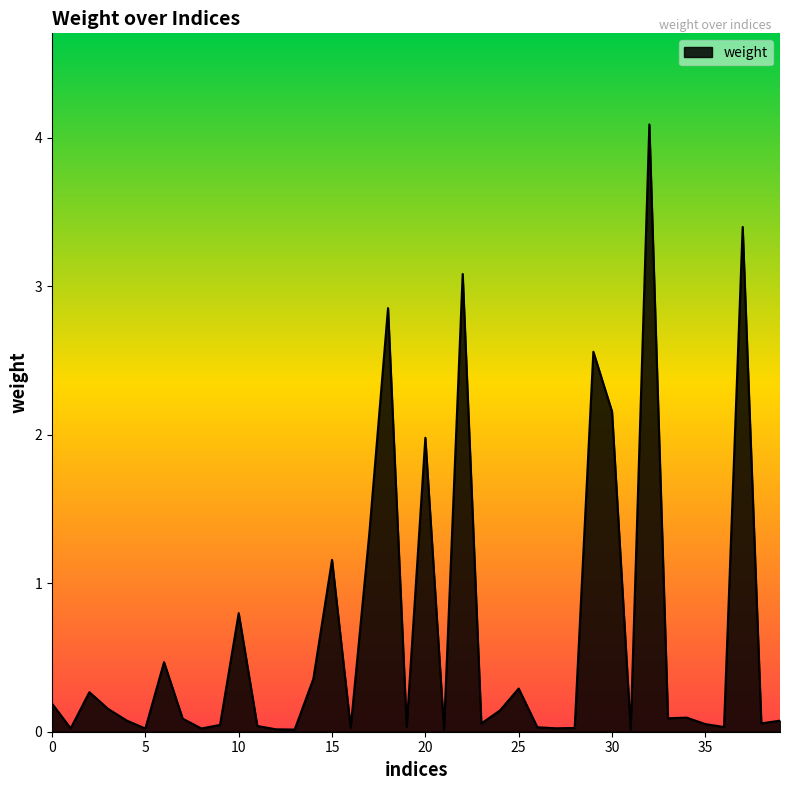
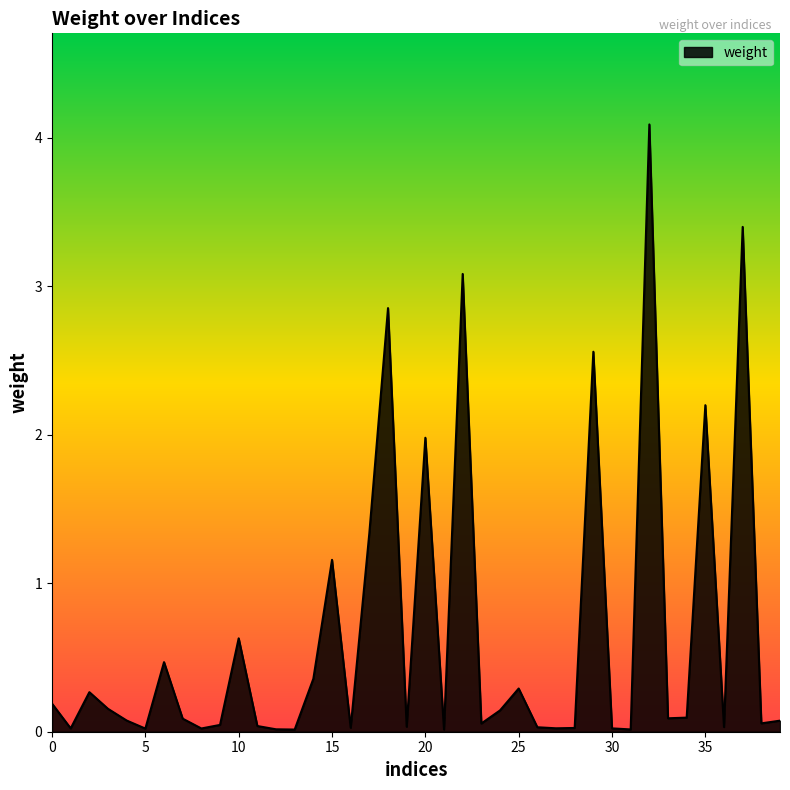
10: 0.80 -> 0.63
30: 2.16 -> 0.02
35: 0.05 -> 2.20
